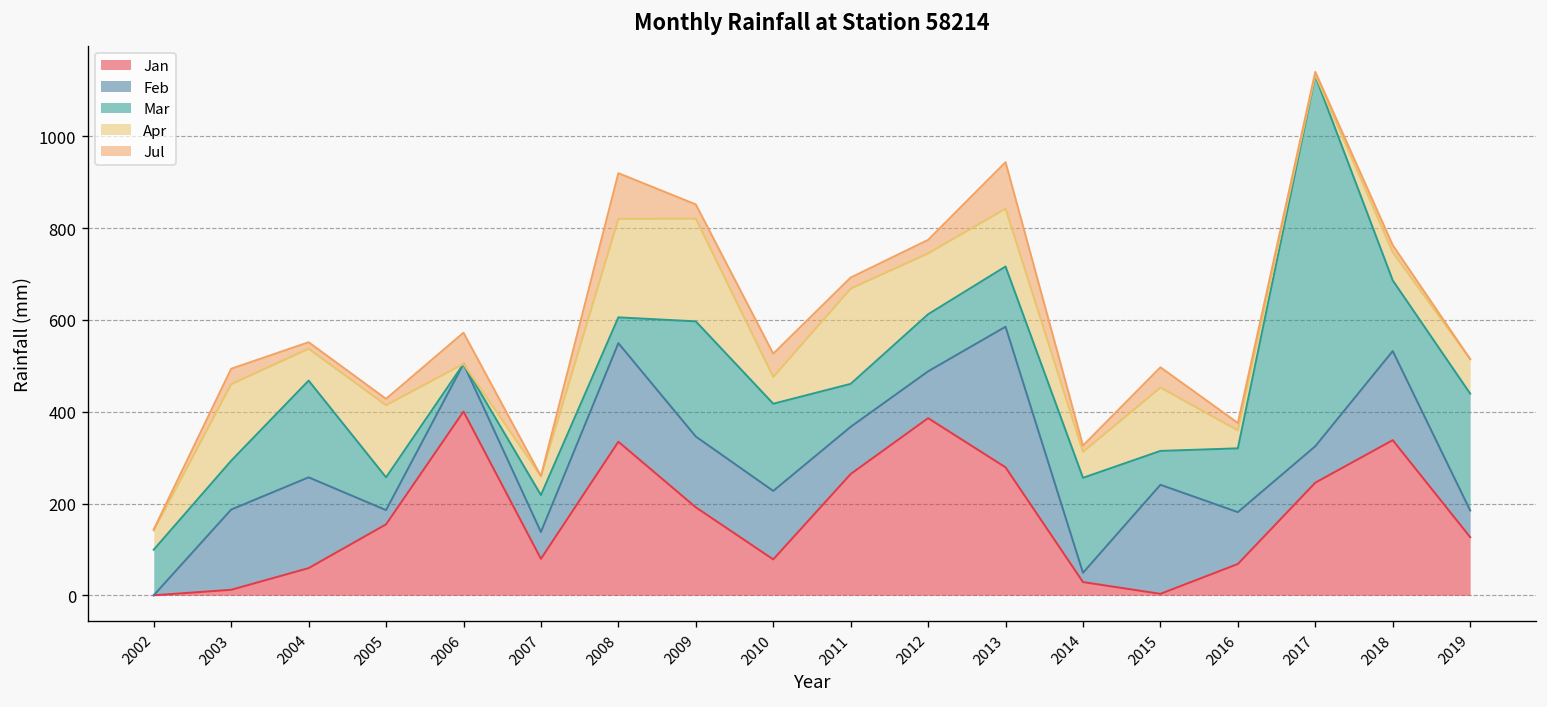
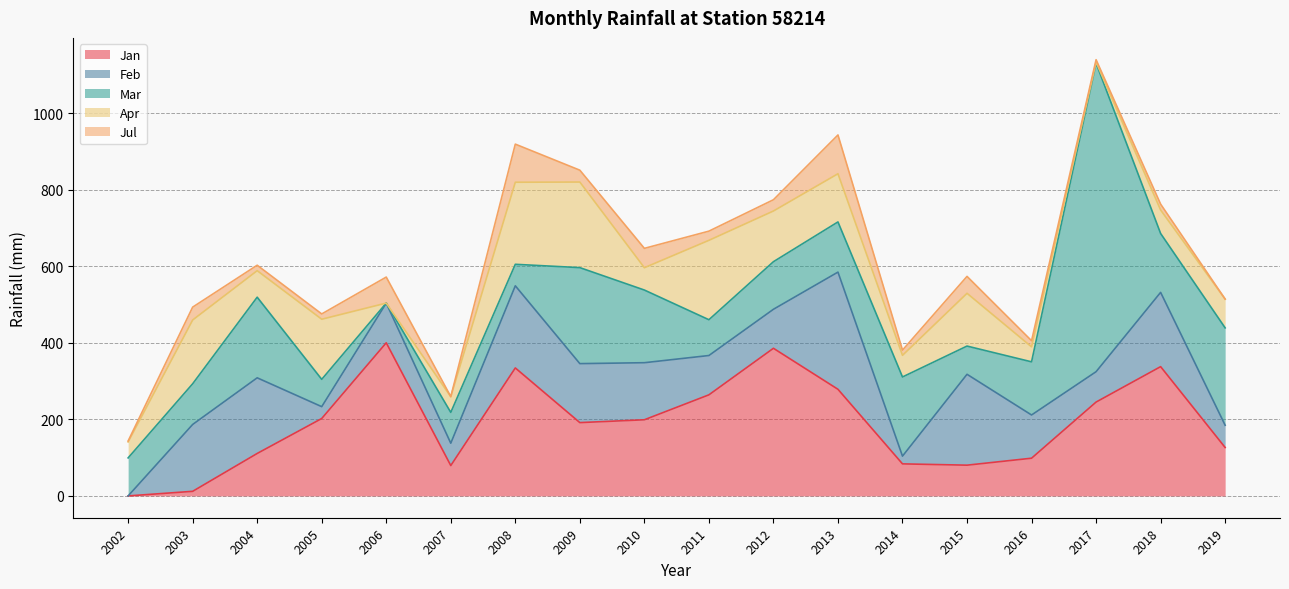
Jan, 2004: 60 -> 110
Jan, 2005: 150 -> 200
Jan, 2010: 80 -> 200
Jan, 2014: 30 -> 80
Jan, 2015: 0 -> 80
Jan, 2016: 70 -> 100
